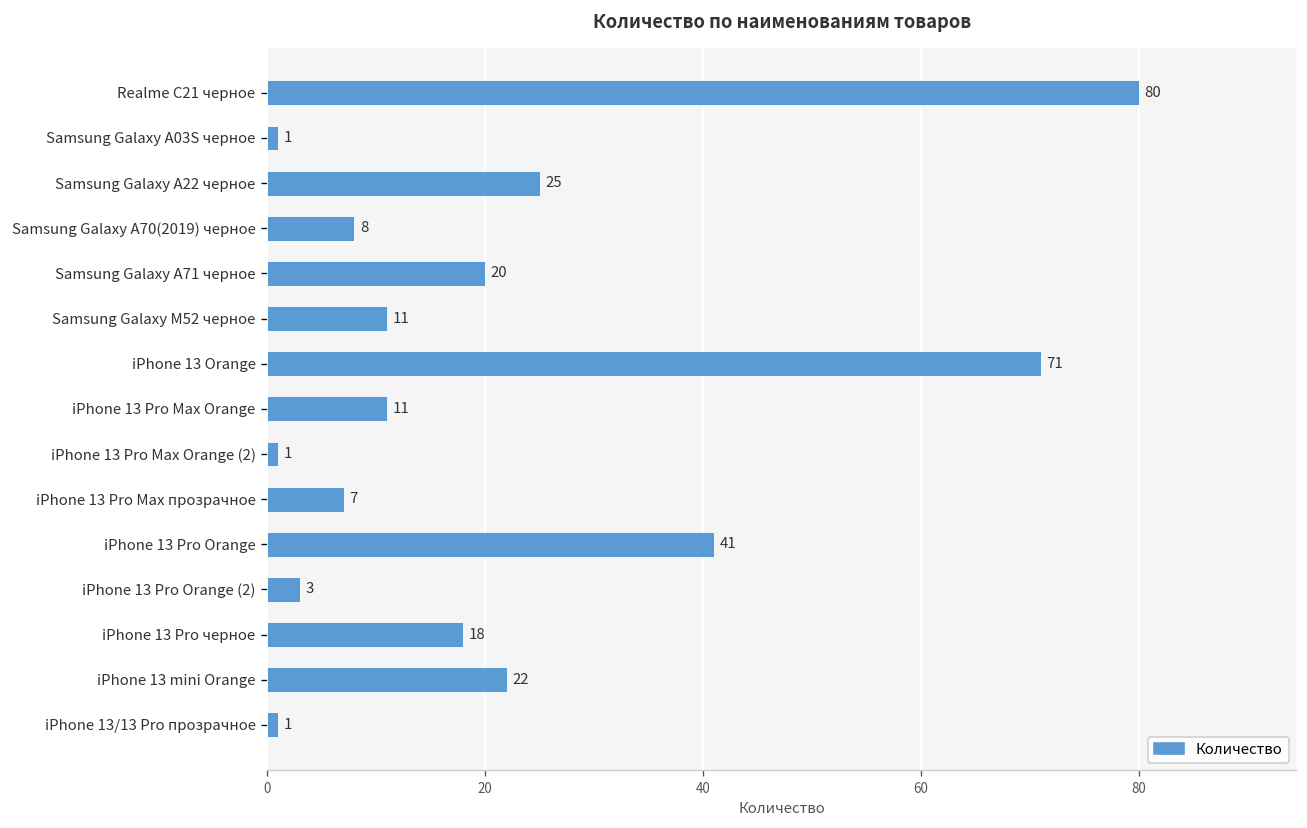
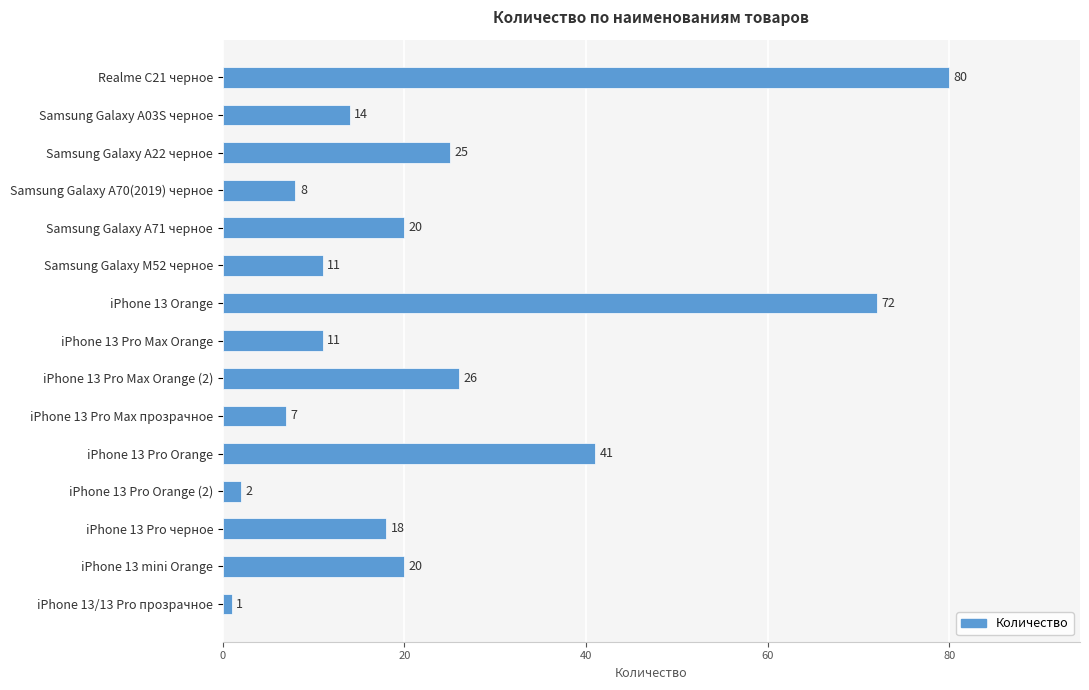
Samsung Galaxy A03S черное: 1 -> 14
iPhone 13 Orange: 71 -> 72
iPhone 13 Pro Max Orange (2): 1 -> 26
iPhone 13 Pro Orange (2): 3 -> 2
iPhone 13 mini Orange: 22 -> 20
